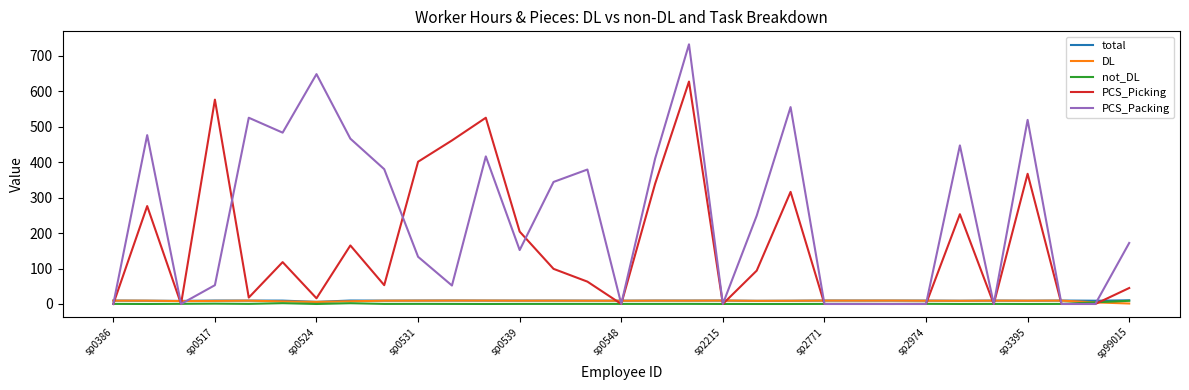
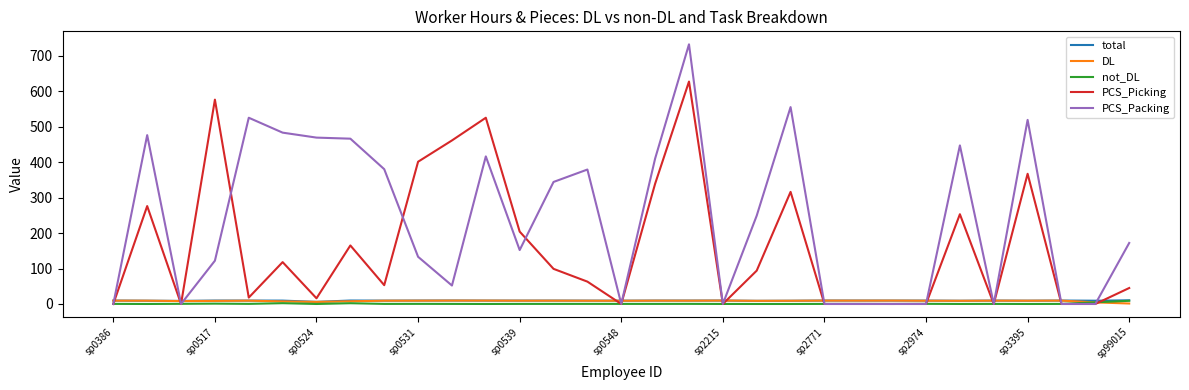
PCS_Packing, sp0517: 50 -> 120
PCS_Packing, sp0524: 650 -> 470
